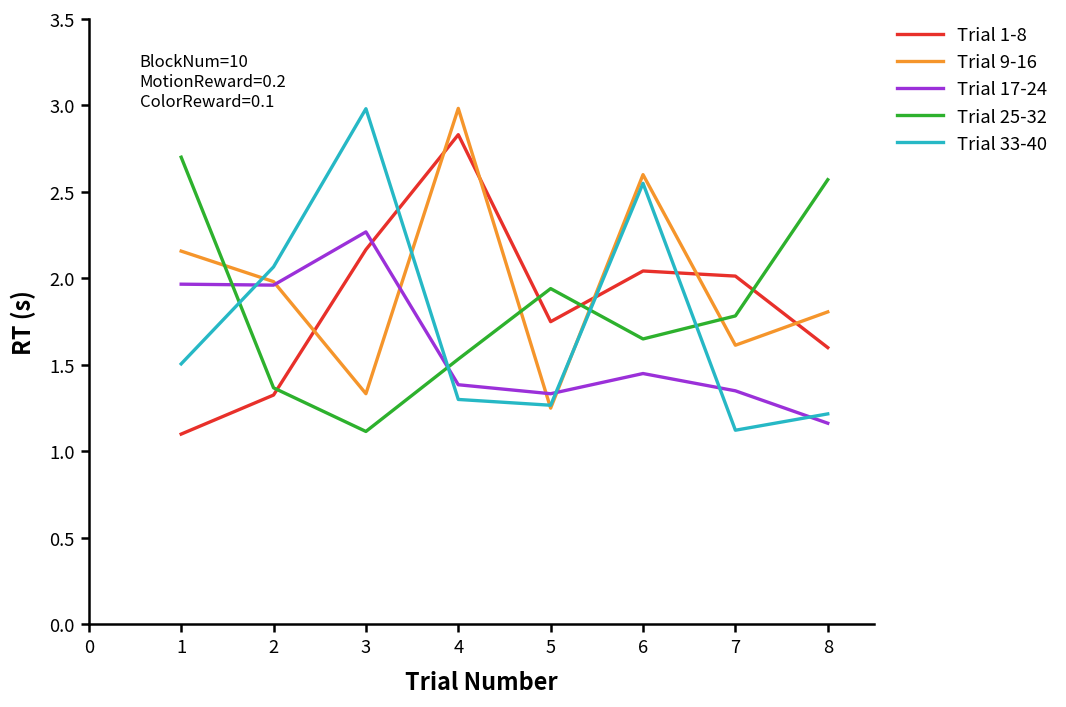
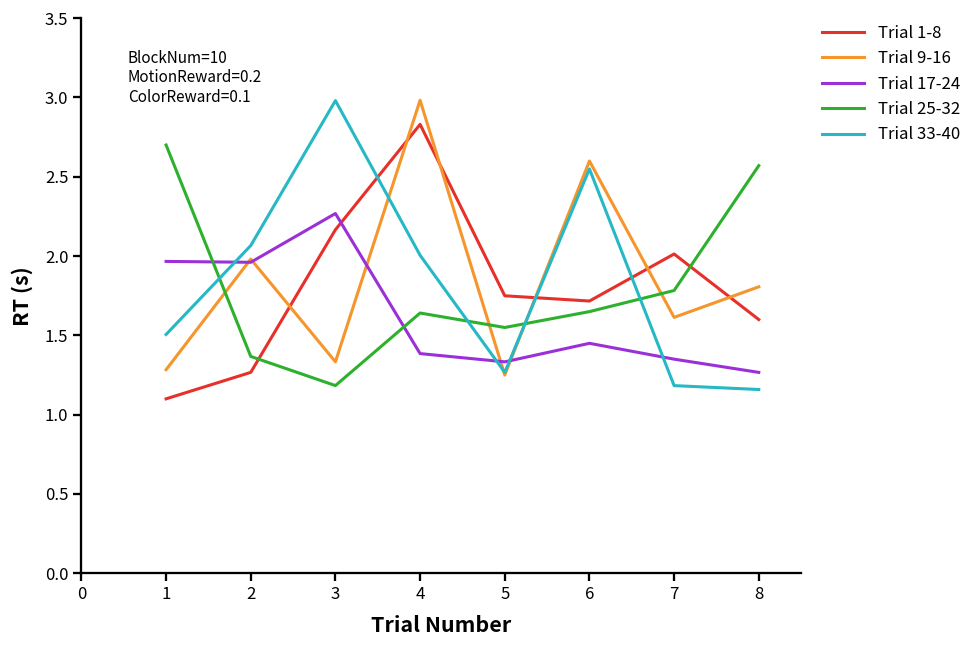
Trial 9-16, 1: 2.16 -> 1.28
Trial 1-8, 2: 1.33 -> 1.27
Trial 25-32, 3: 1.11 -> 1.18
Trial 25-32, 4: 1.53 -> 1.64
Trial 33-40, 4: 1.30 -> 2.00
Trial 25-32, 5: 1.94 -> 1.55
Trial 1-8, 6: 2.04 -> 1.72
Trial 33-40, 7: 1.12 -> 1.18
Trial 17-24, 8: 1.16 -> 1.27
Trial 33-40, 8: 1.22 -> 1.16
